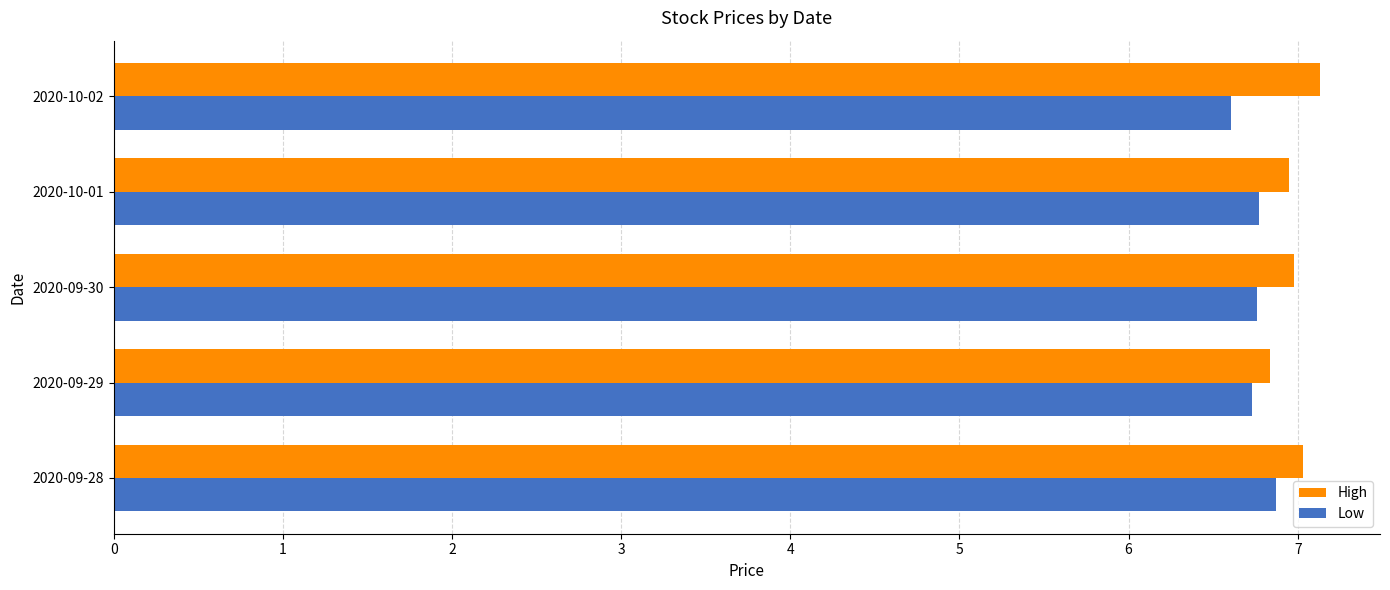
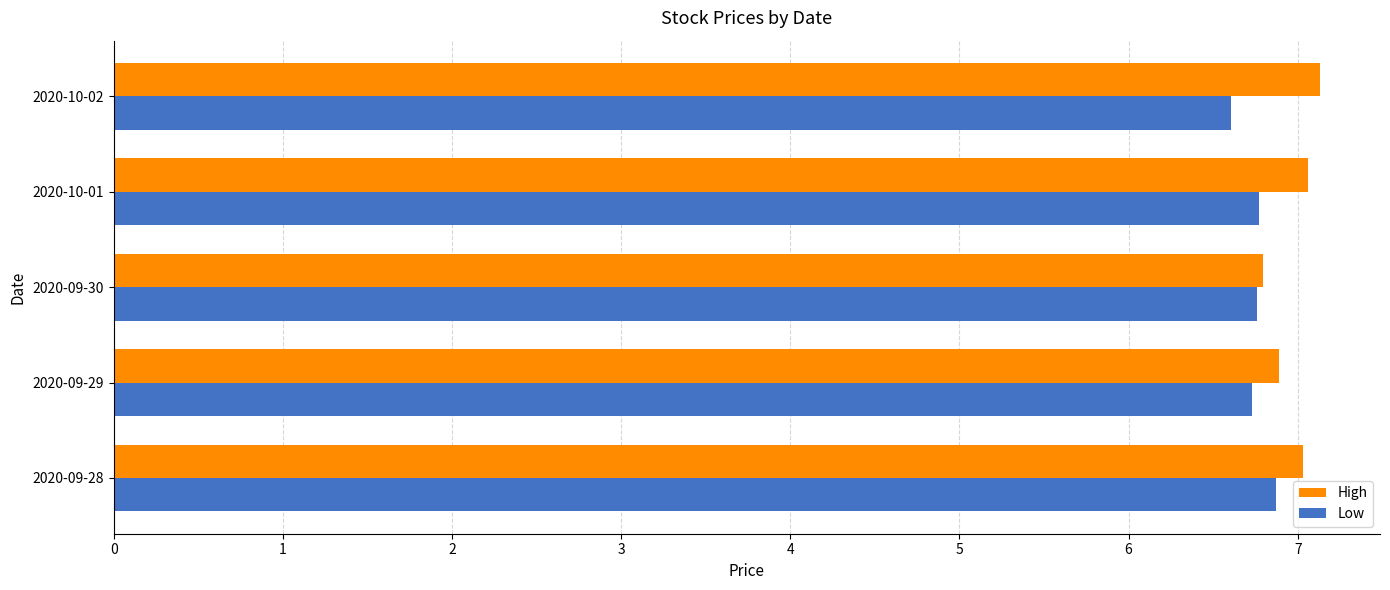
High, 2020-10-01: 6.95 -> 7.06
High, 2020-09-30: 6.98 -> 6.79
High, 2020-09-29: 6.84 -> 6.89
